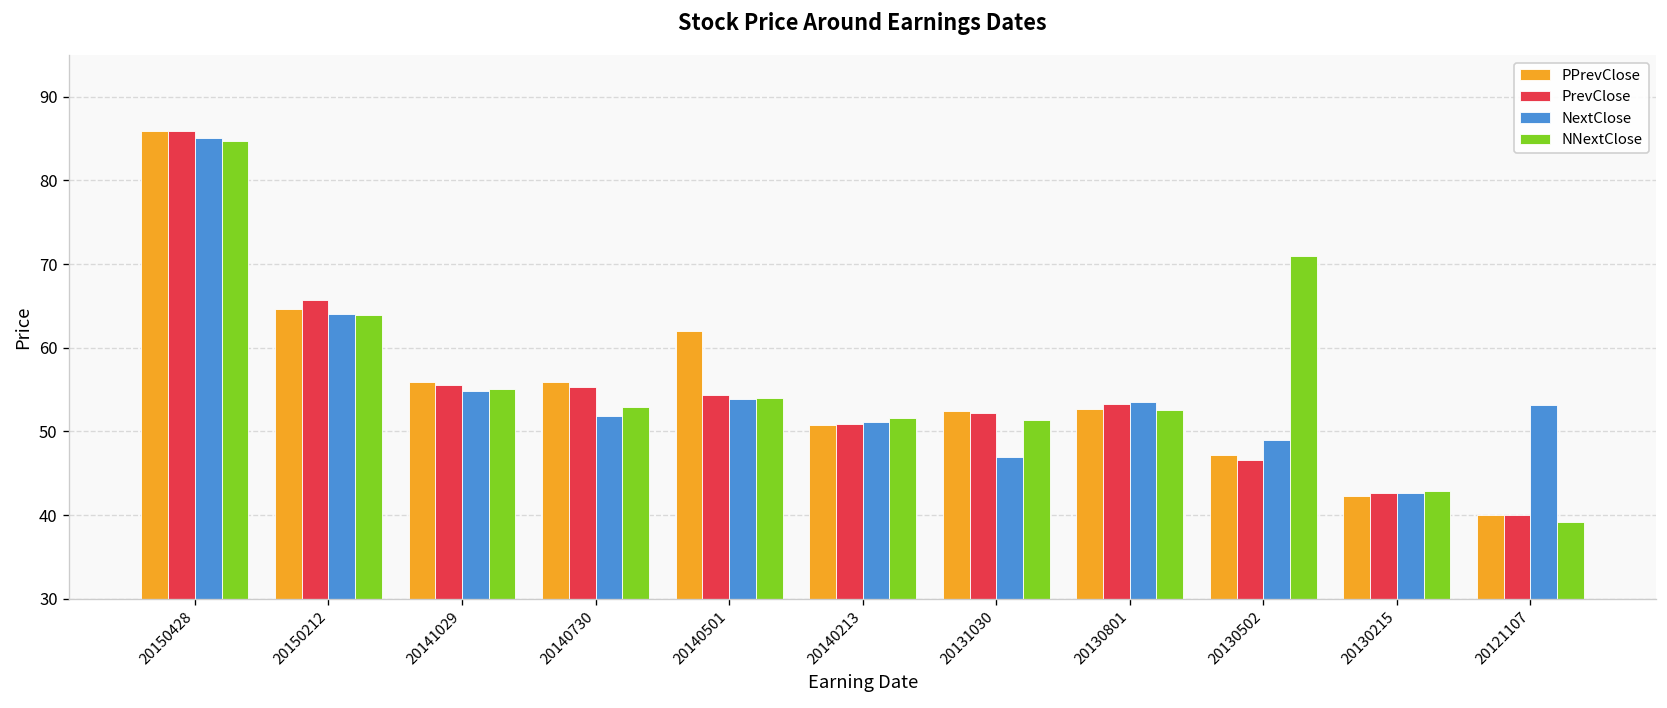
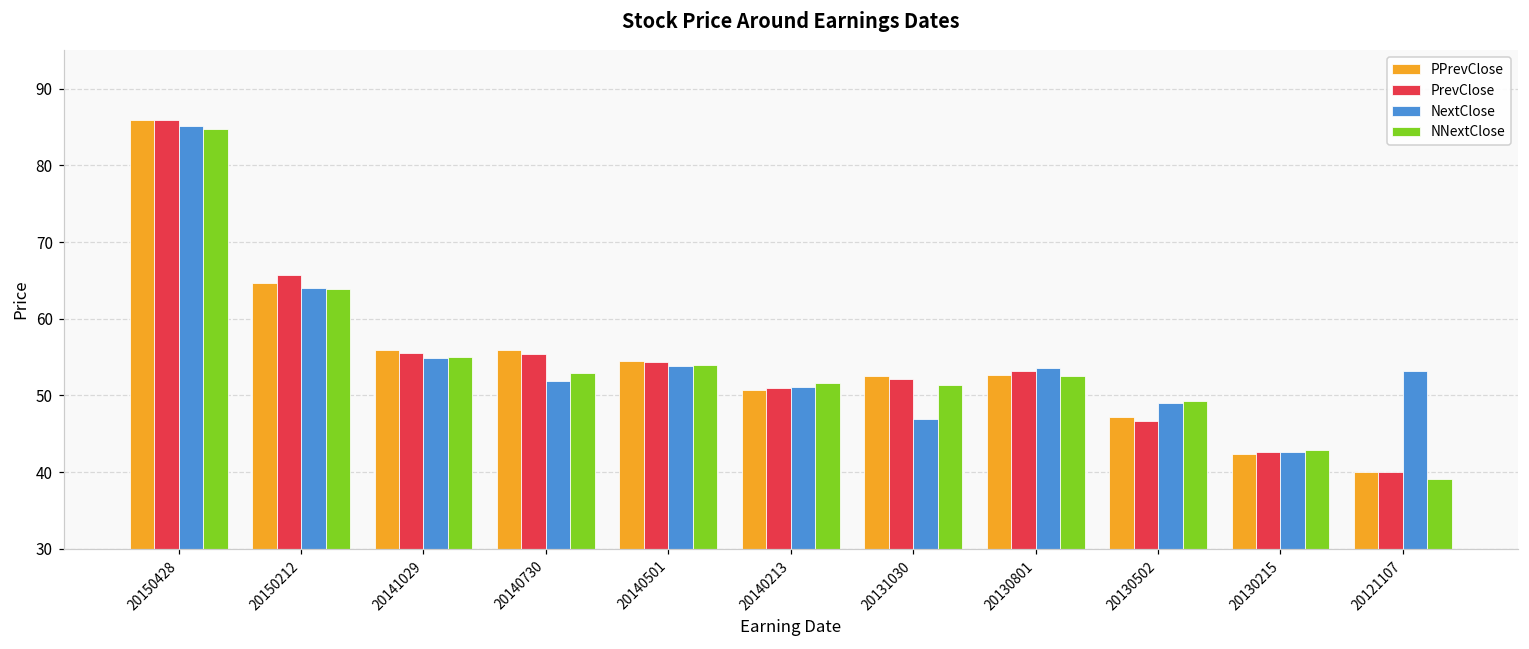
PPrevClose, 20140501: 62 -> 55
NNextClose, 20130502: 71 -> 49
